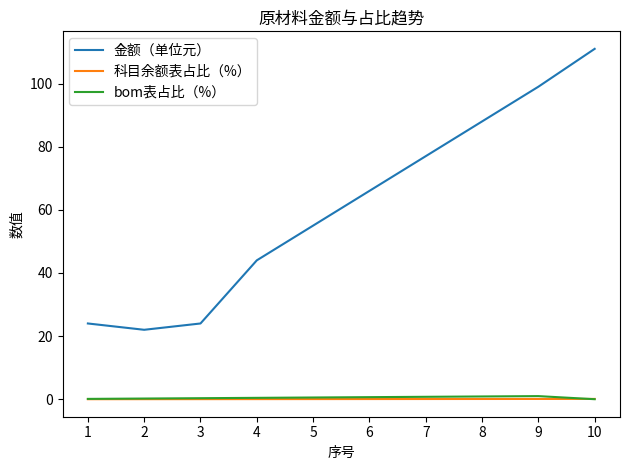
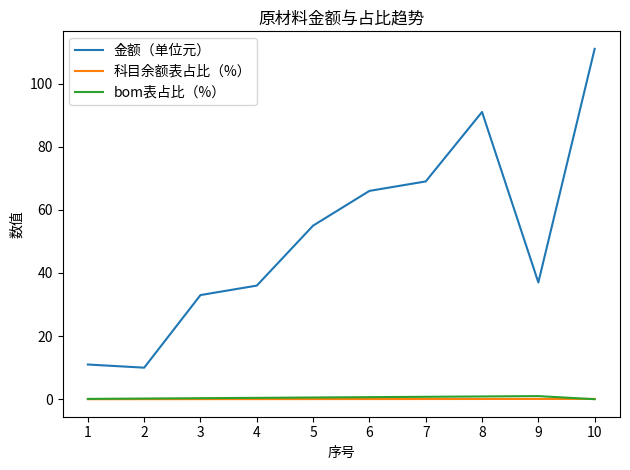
金额（单位元）, 1: 24 -> 11
金额（单位元）, 2: 22 -> 10
金额（单位元）, 3: 24 -> 33
金额（单位元）, 4: 44 -> 36
金额（单位元）, 7: 77 -> 69
金额（单位元）, 8: 88 -> 91
金额（单位元）, 9: 99 -> 37
